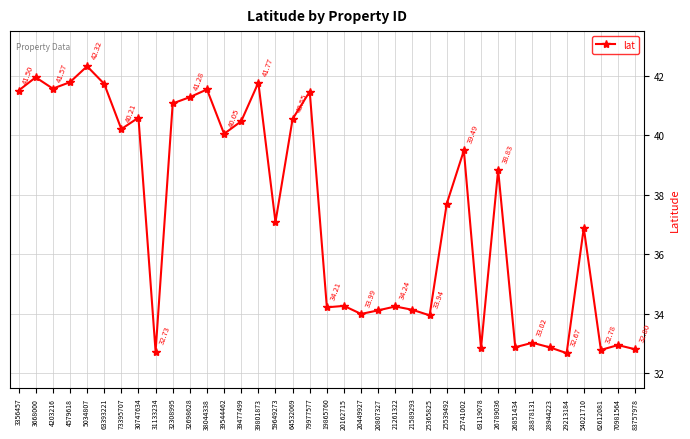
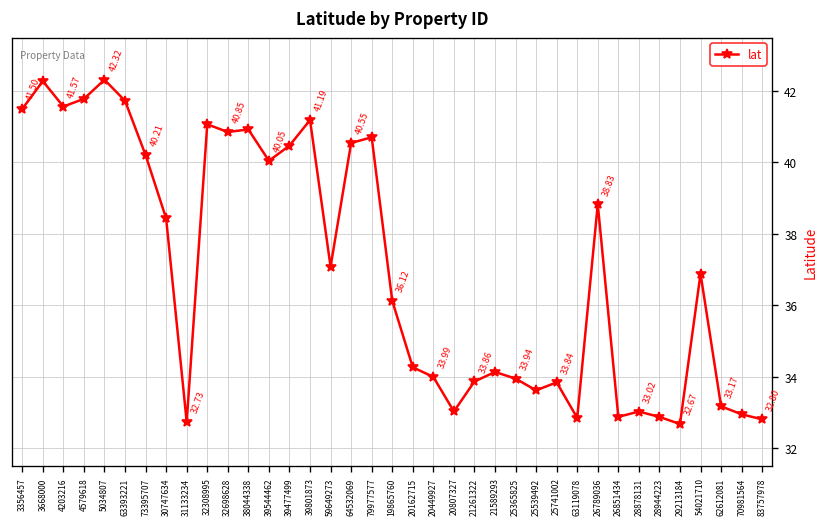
3668000: 41.9 -> 42.3
30747634: 40.6 -> 38.4
32698628: 41.28 -> 40.85
38044338: 41.5 -> 40.9
39801873: 41.77 -> 41.19
79977577: 41.5 -> 40.7
19865760: 34.21 -> 36.12
20807327: 34.1 -> 33.0
21261322: 34.24 -> 33.86
25539492: 37.7 -> 33.6
25741002: 39.49 -> 33.84
62612081: 32.78 -> 33.17
